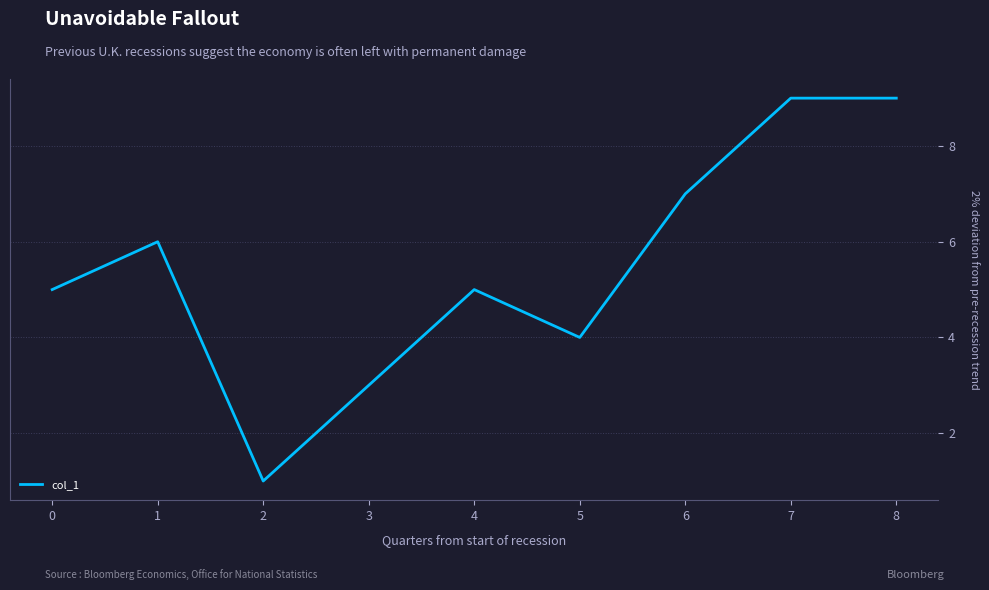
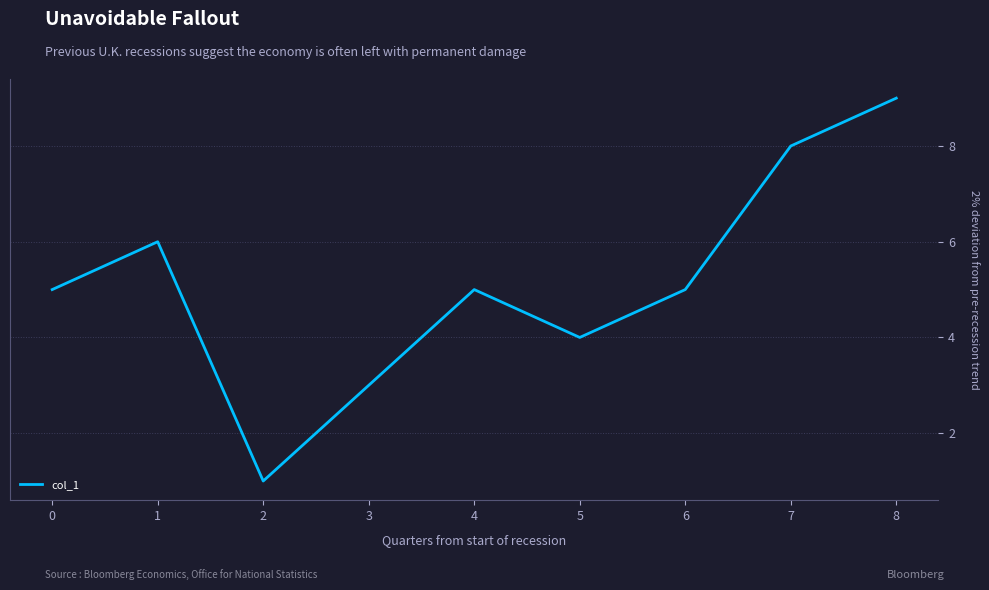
6: 7 -> 5
7: 9 -> 8
